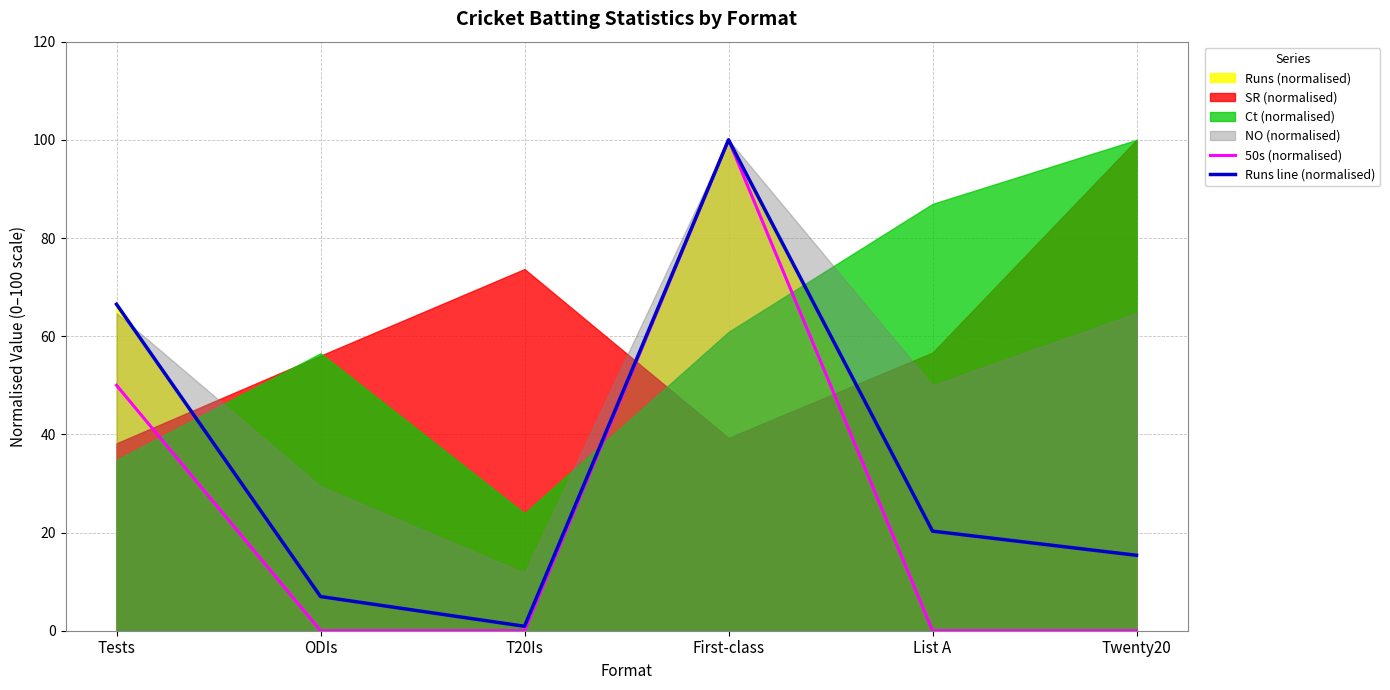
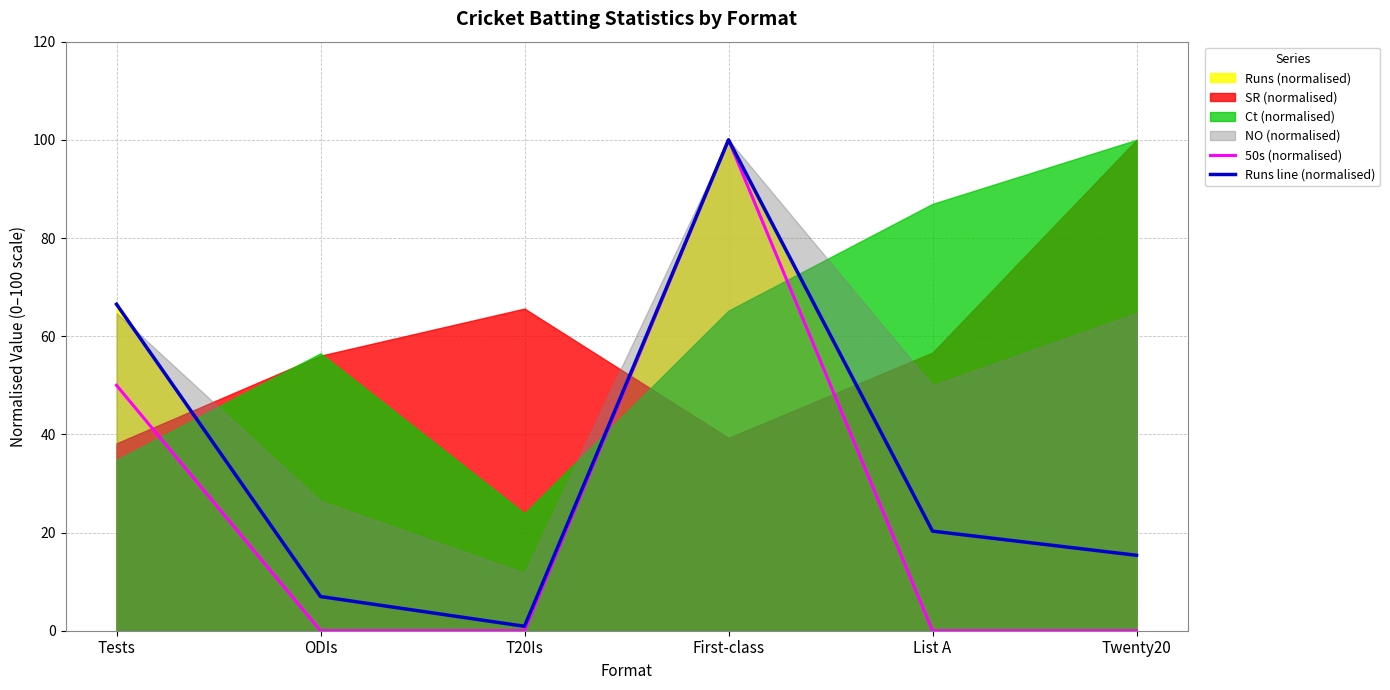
NO (normalised), ODIs: 29 -> 26
SR (normalised), T20Is: 74 -> 66
Ct (normalised), First-class: 61 -> 65
